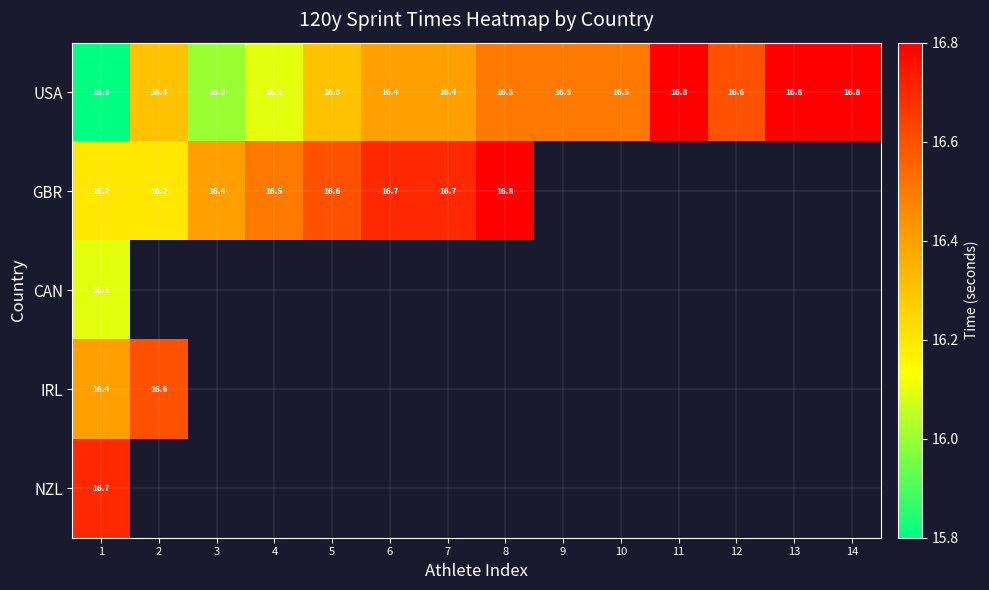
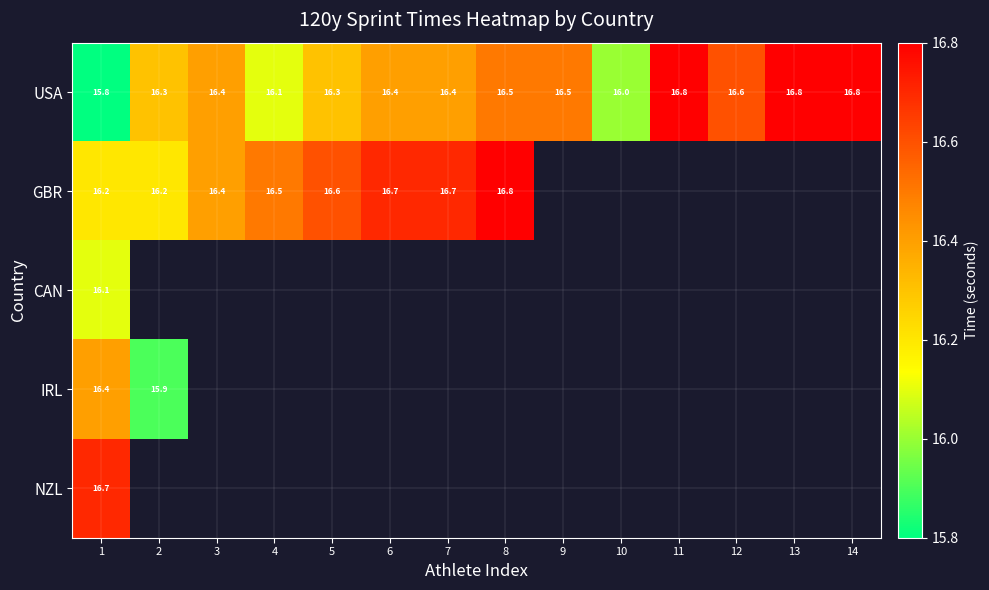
USA, 3: 16.0 -> 16.4
USA, 10: 16.5 -> 16.0
IRL, 2: 16.6 -> 15.9
